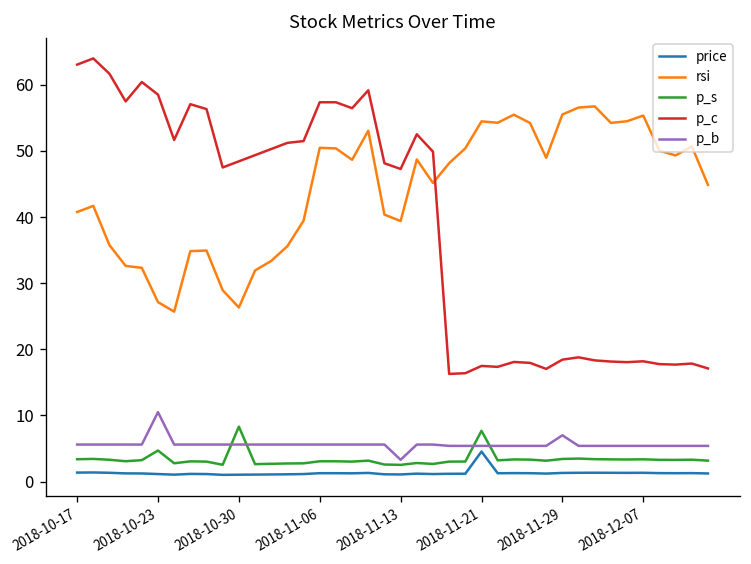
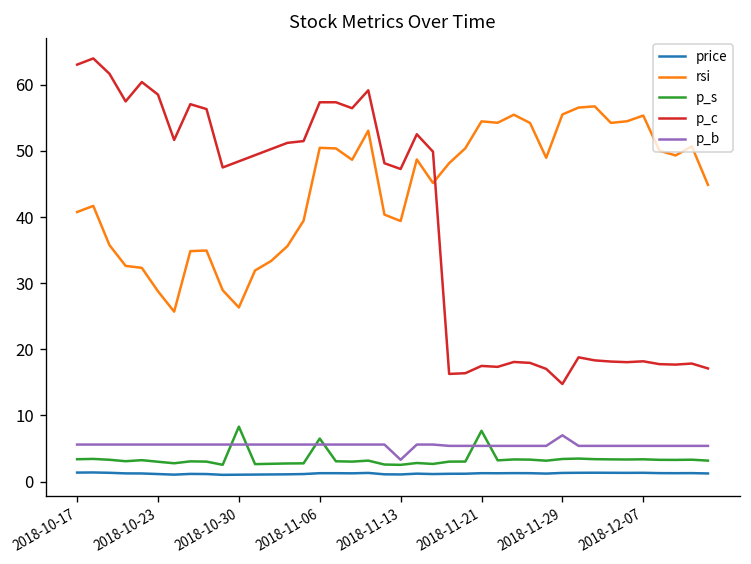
rsi, 2018-10-23: 27 -> 29
p_s, 2018-10-23: 5 -> 3
p_b, 2018-10-23: 11 -> 6
p_s, 2018-11-06: 3 -> 7
price, 2018-11-21: 5 -> 1
p_c, 2018-11-29: 18 -> 15
